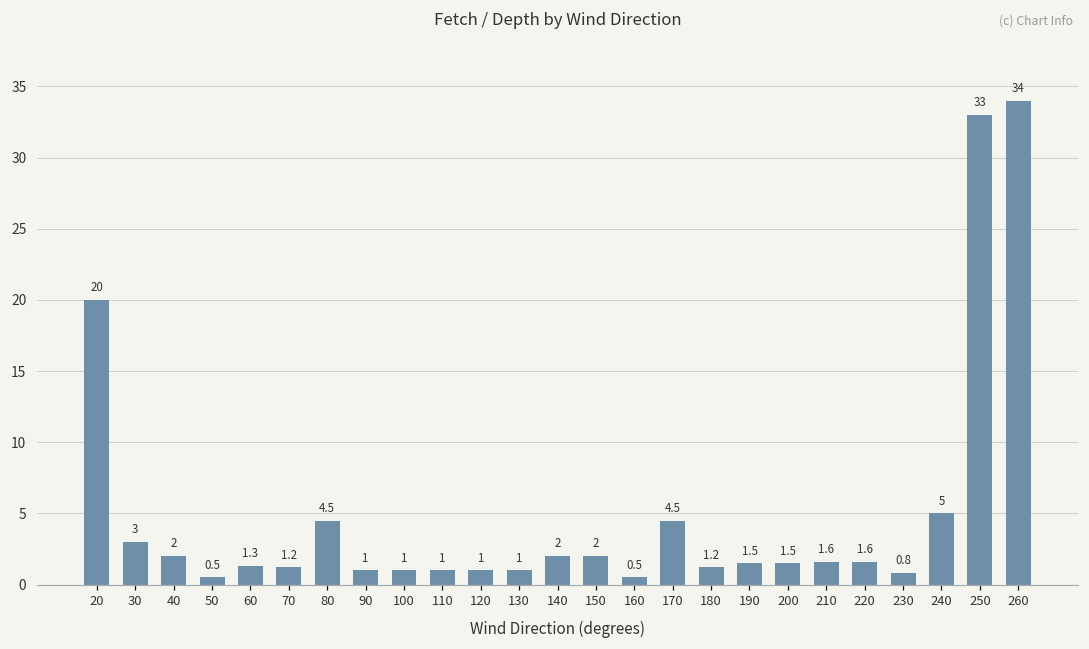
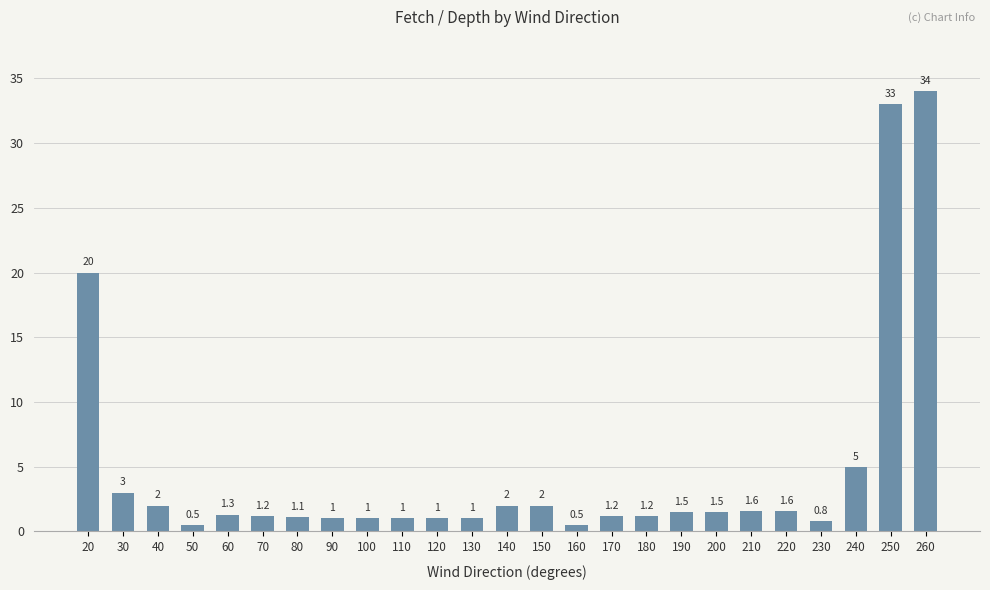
80: 4.5 -> 1.1
170: 4.5 -> 1.2
